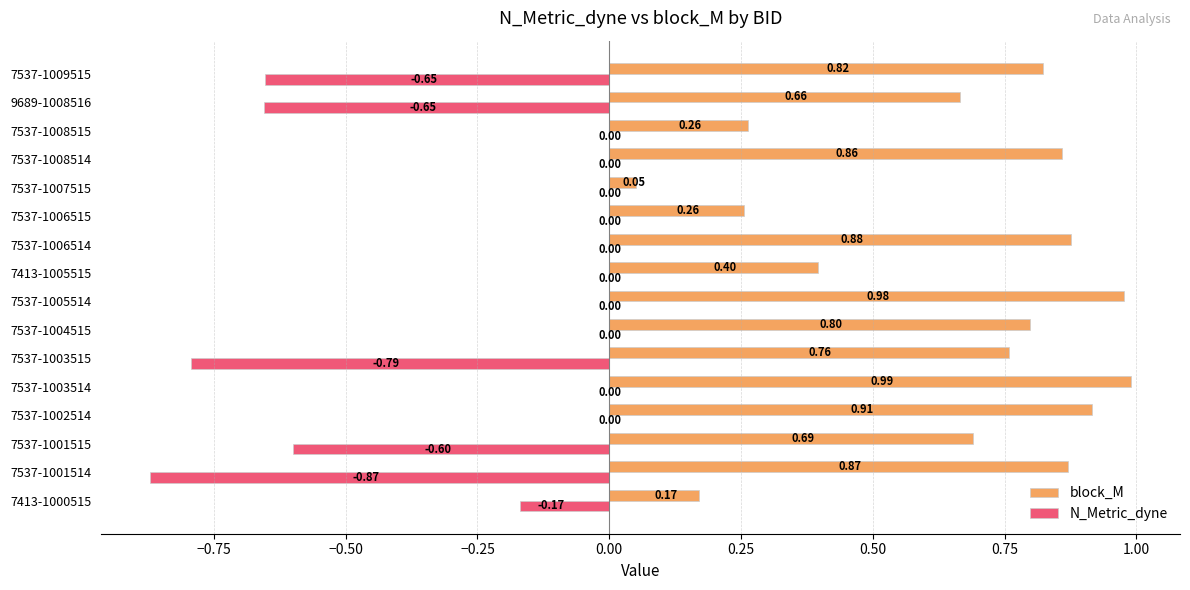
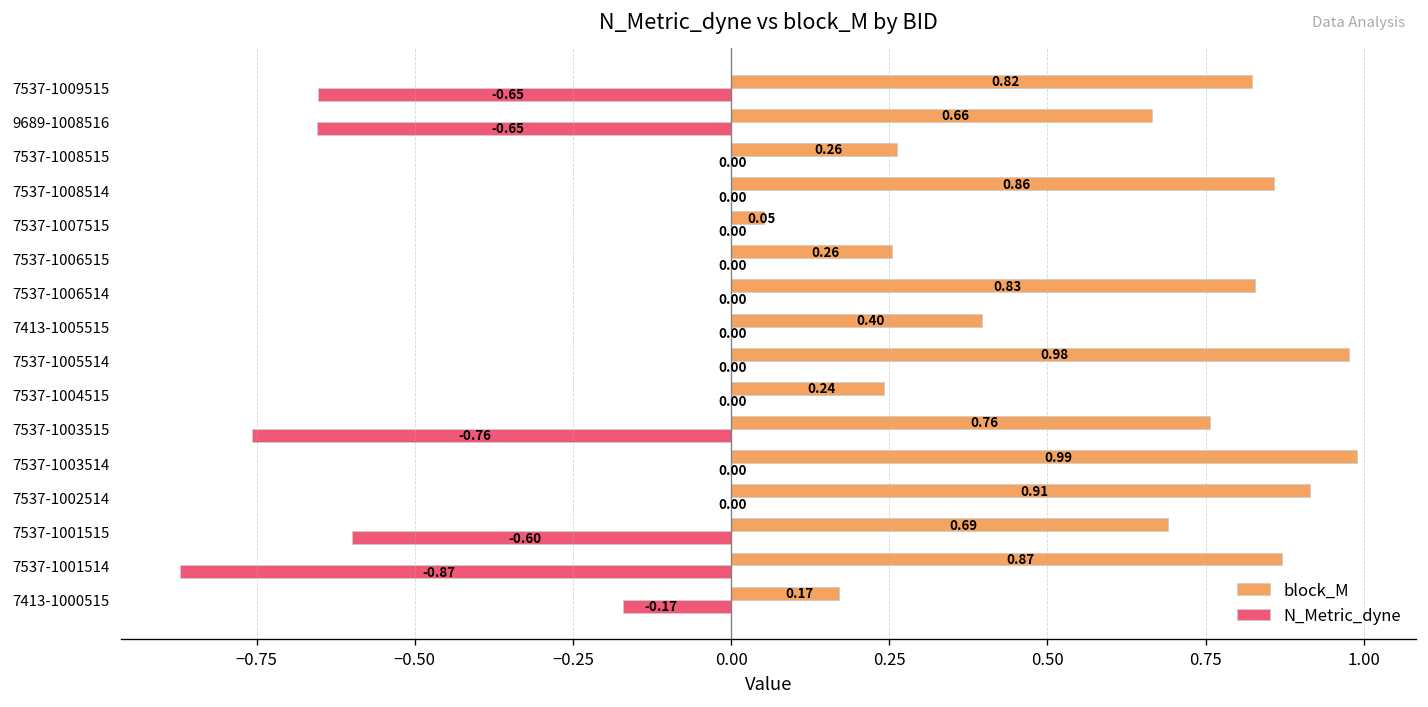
block_M, 7537-1006514: 0.88 -> 0.83
block_M, 7537-1004515: 0.80 -> 0.24
N_Metric_dyne, 7537-1003515: -0.79 -> -0.76
